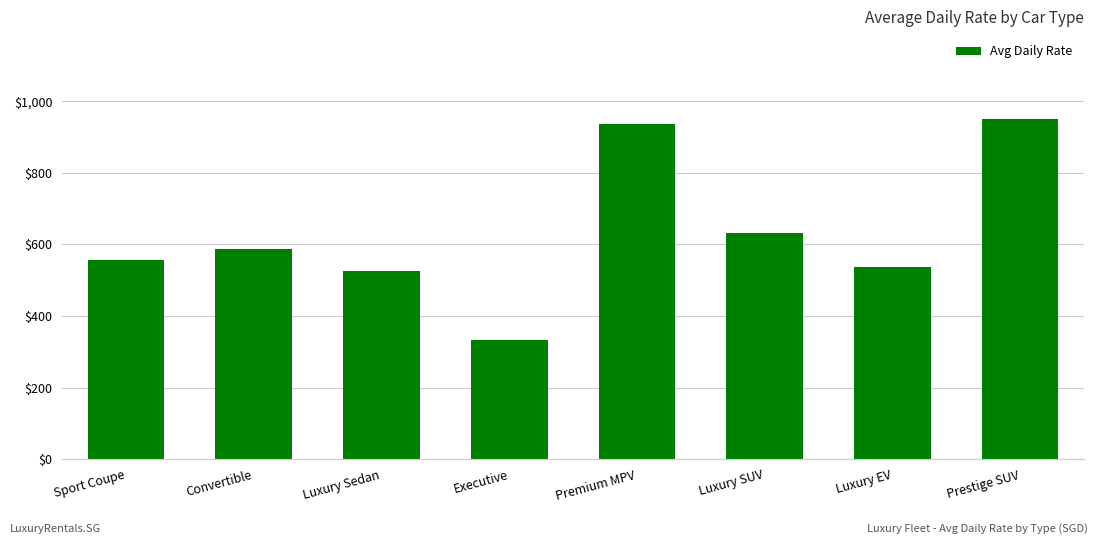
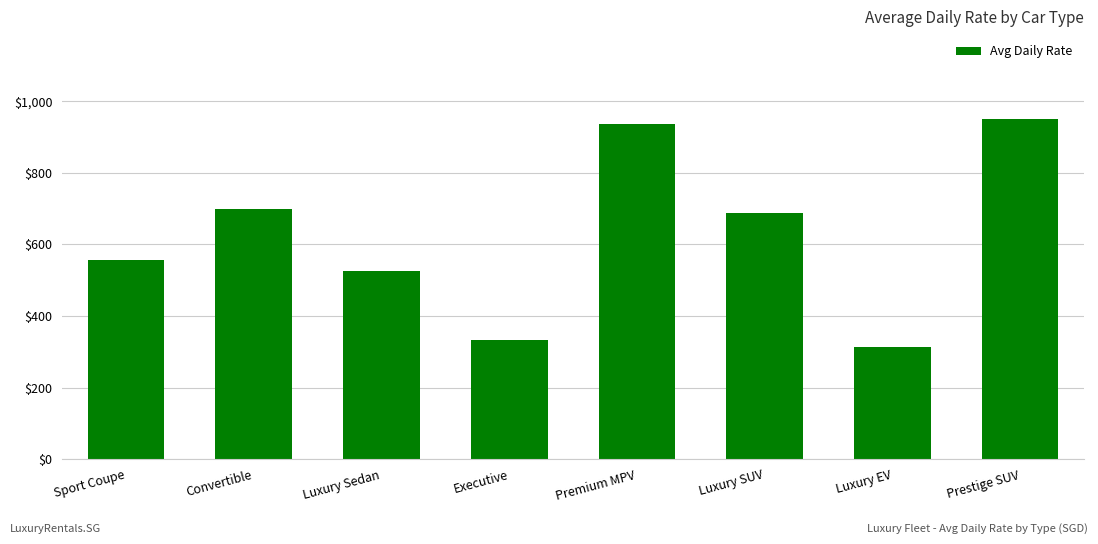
Convertible: $590 -> $700
Luxury SUV: $630 -> $690
Luxury EV: $540 -> $310
